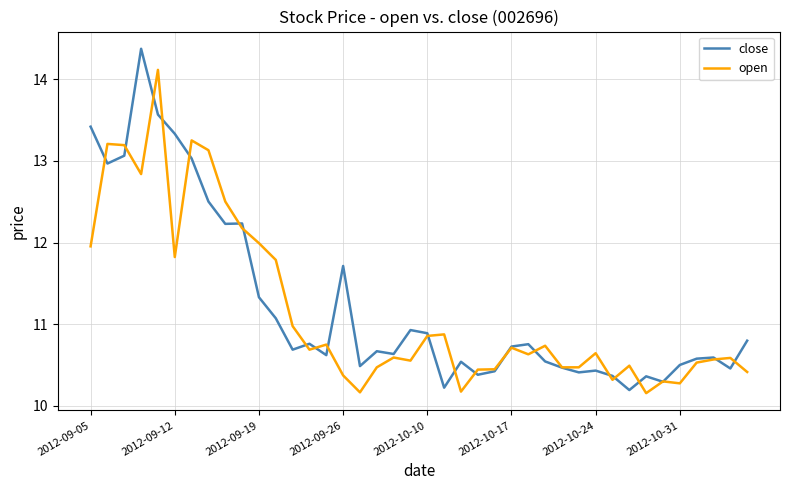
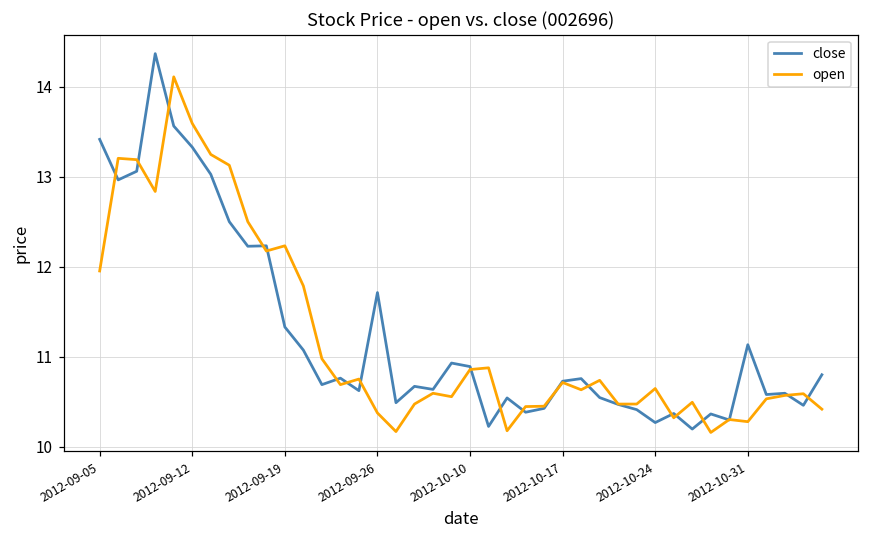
open, 2012-09-12: 11.8 -> 13.6
open, 2012-09-19: 12.0 -> 12.2
close, 2012-10-24: 10.4 -> 10.3
close, 2012-10-31: 10.5 -> 11.1
